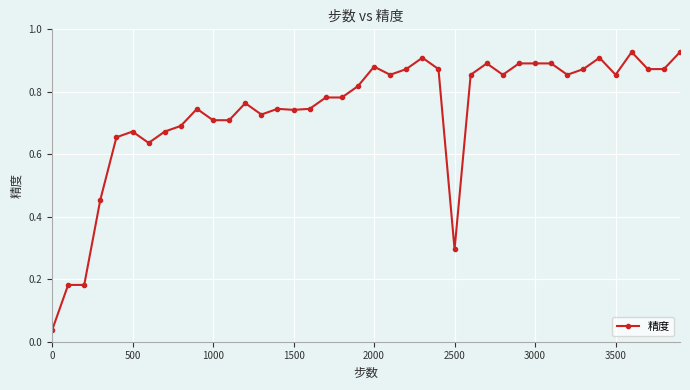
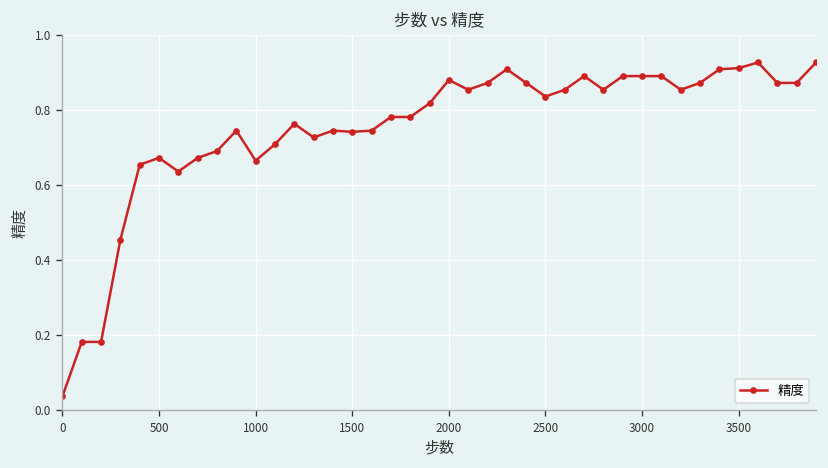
1000: 0.71 -> 0.67
2500: 0.30 -> 0.84
3500: 0.85 -> 0.91
